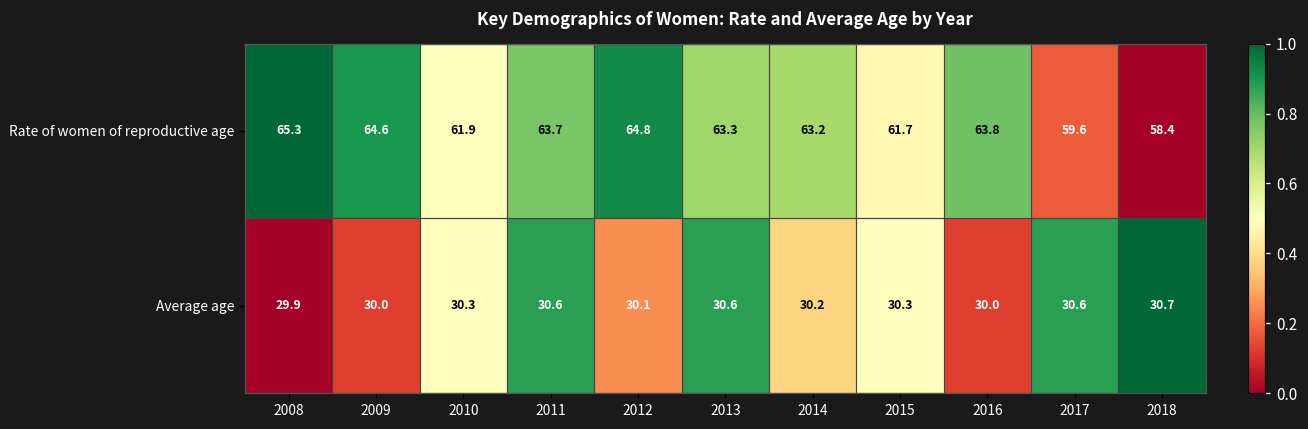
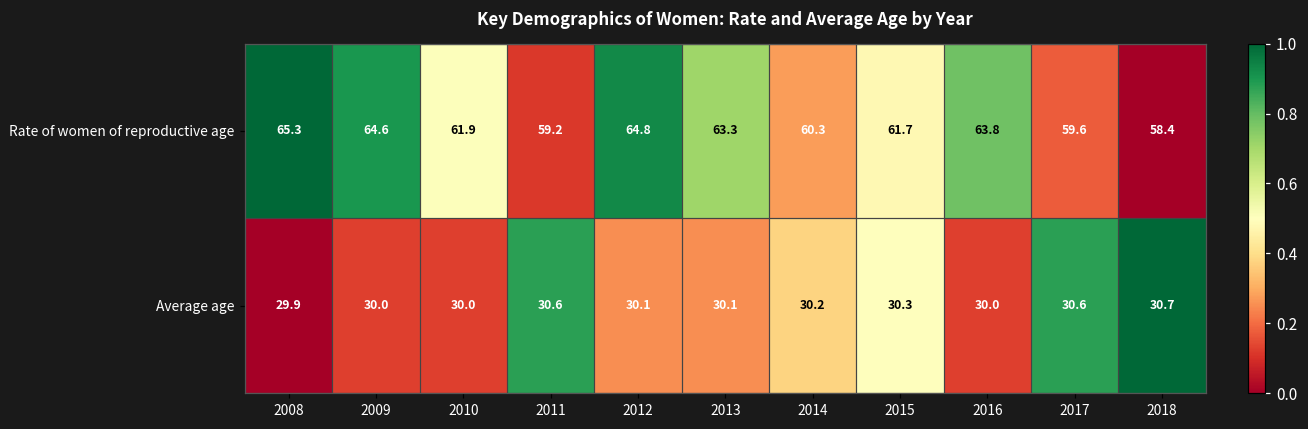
Rate of women of reproductive age, 2011: 63.7 -> 59.2
Rate of women of reproductive age, 2014: 63.2 -> 60.3
Average age, 2010: 30.3 -> 30.0
Average age, 2013: 30.6 -> 30.1
